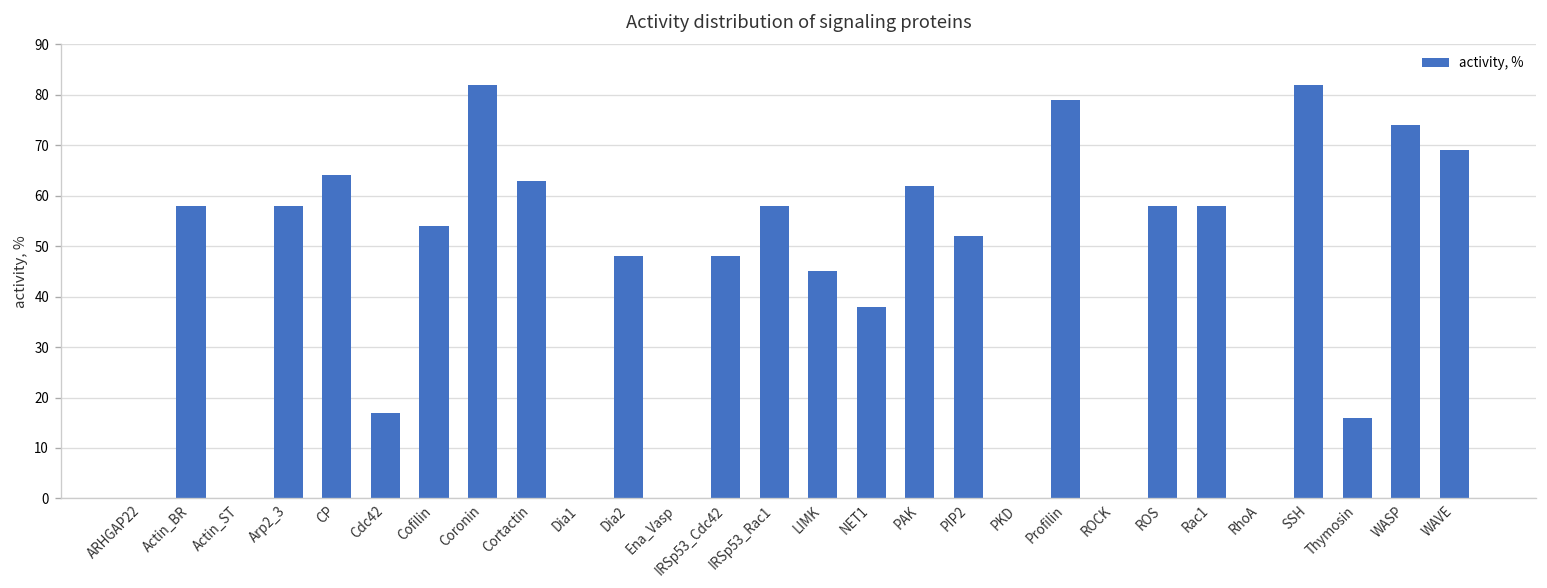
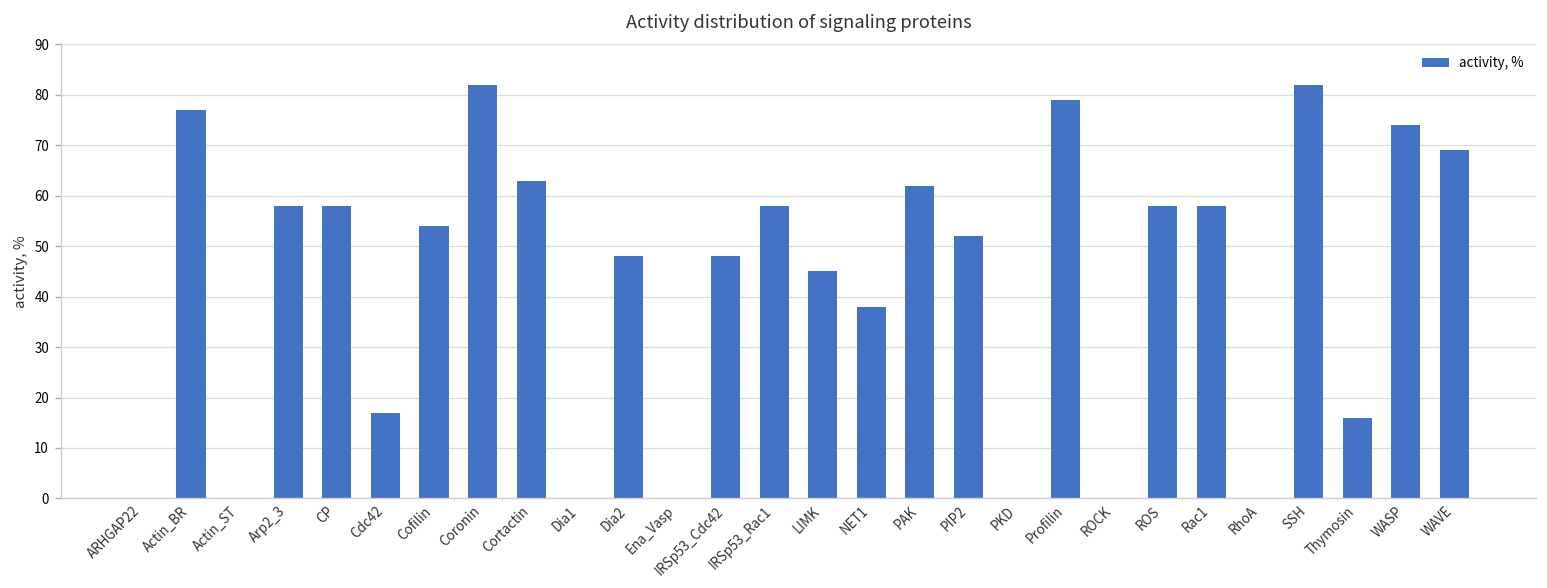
Actin_BR: 58 -> 77
CP: 64 -> 58
